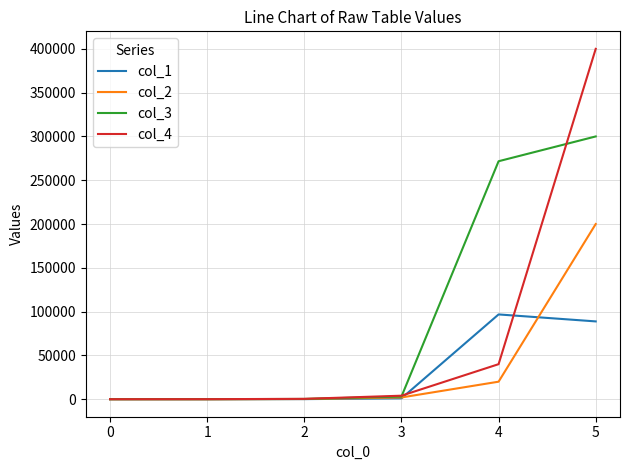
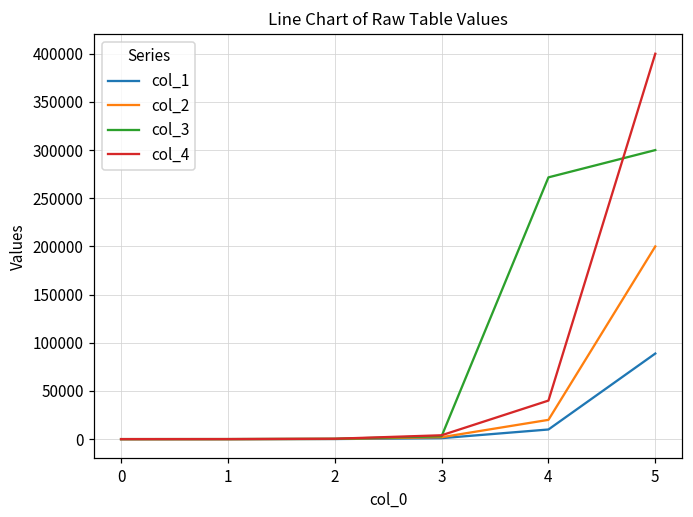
col_1, 4: 100000 -> 10000
